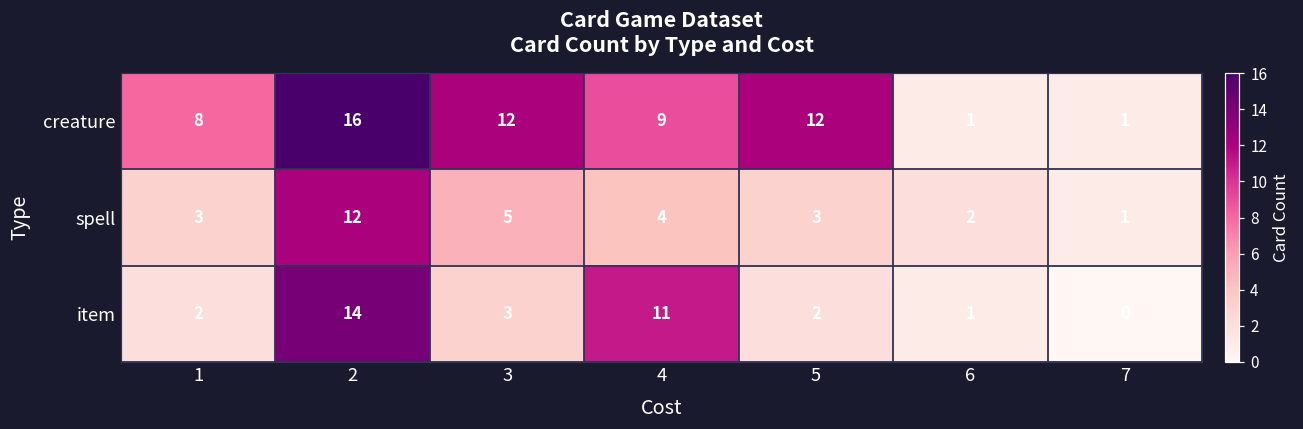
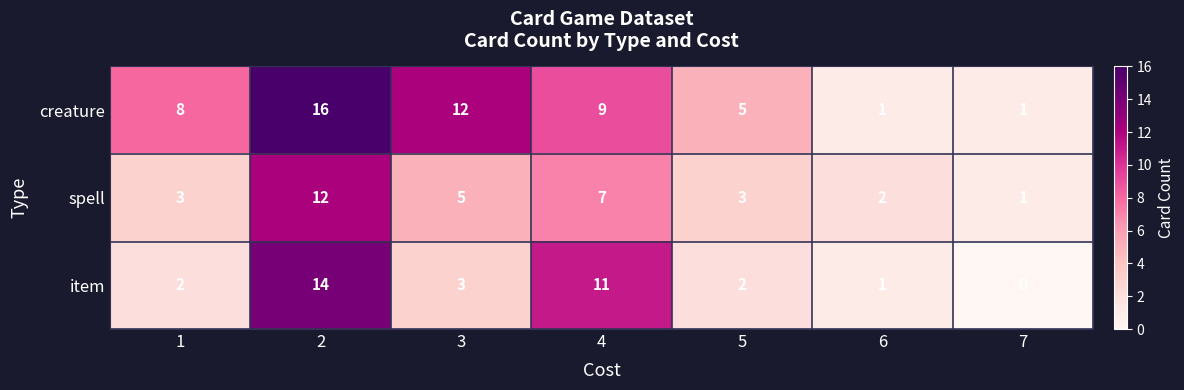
creature, 5: 12 -> 5
spell, 4: 4 -> 7
